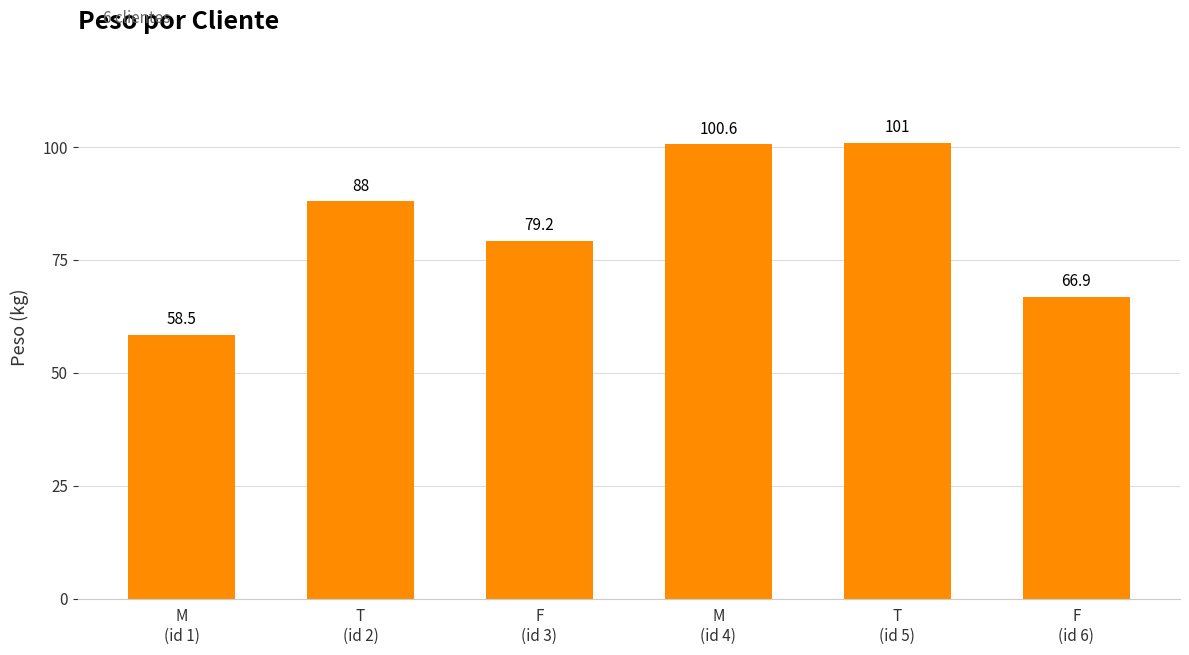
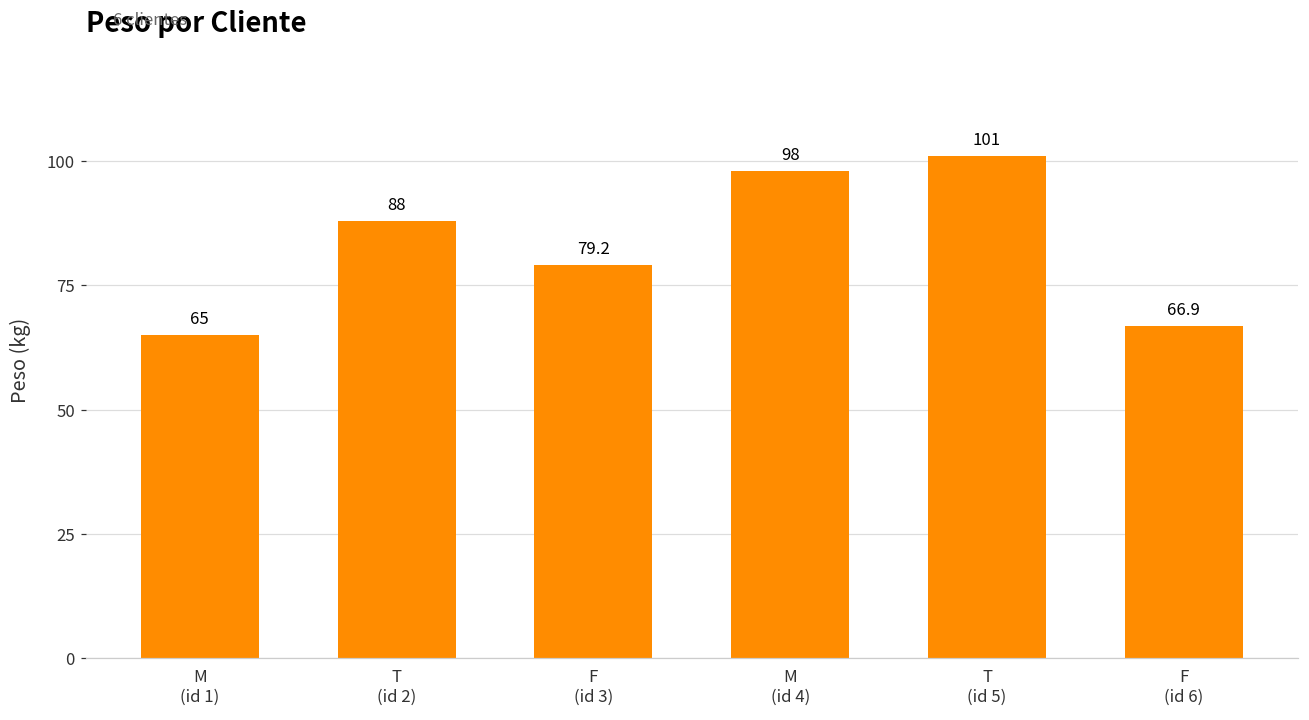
M (id 1): 58.5 -> 65
M (id 4): 100.6 -> 98
